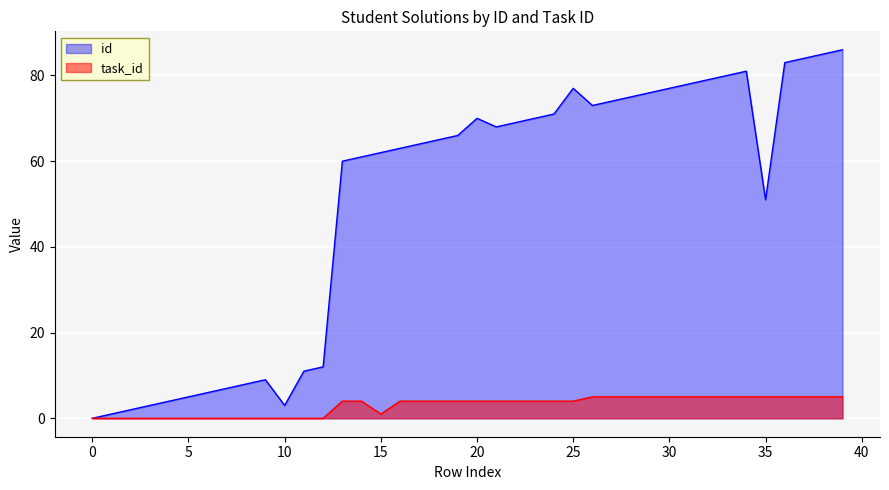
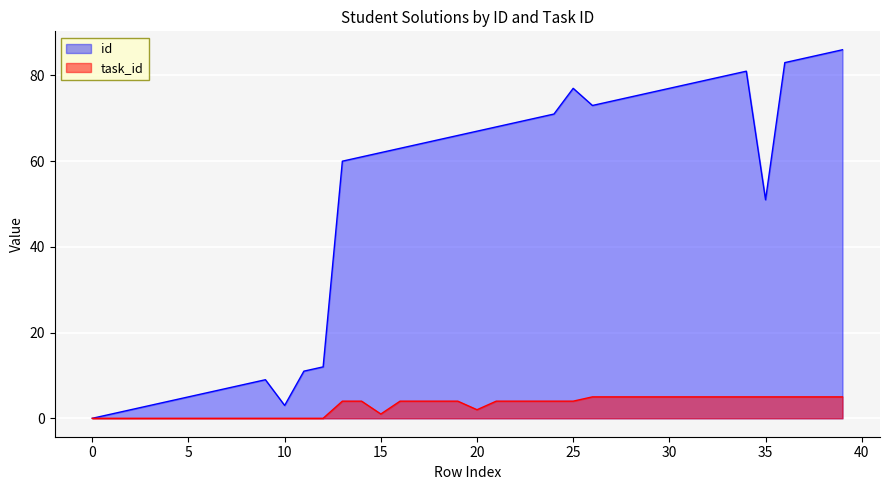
id, 20: 70 -> 67
task_id, 20: 4 -> 2
